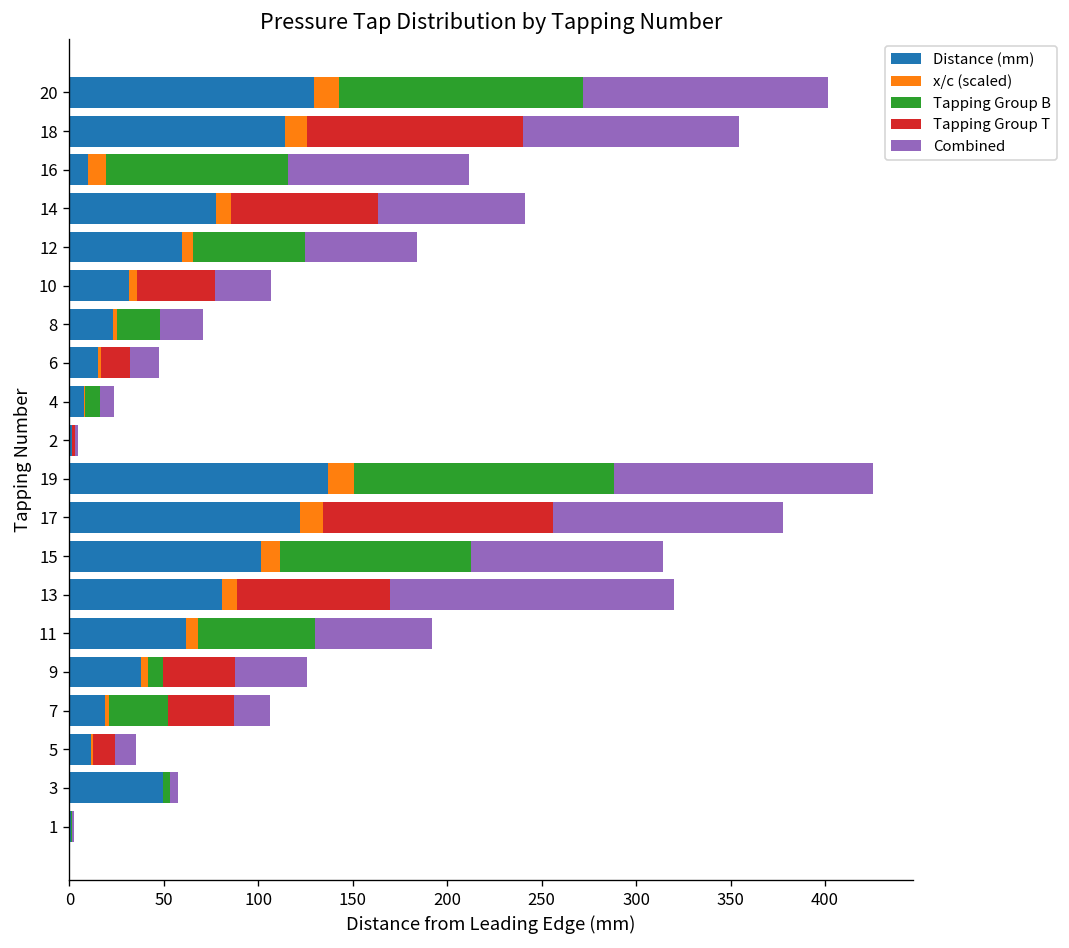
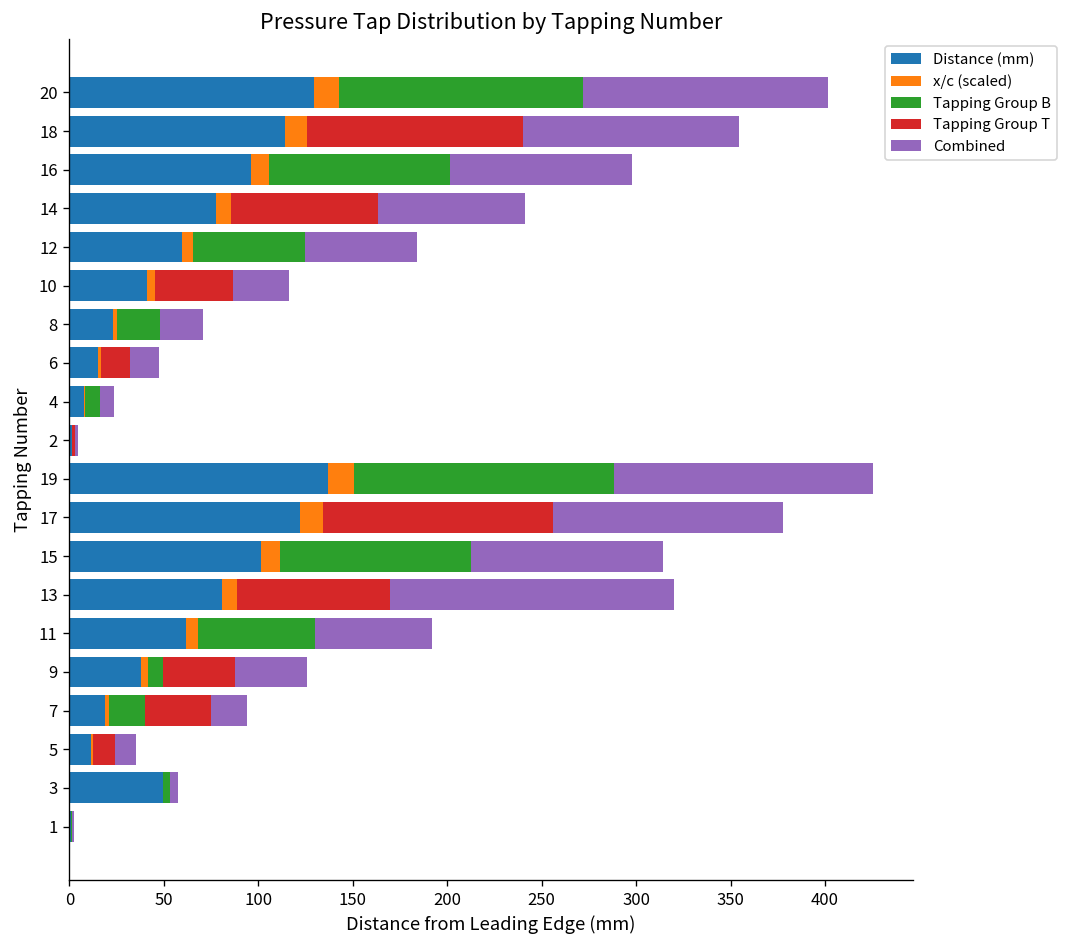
Distance (mm), 16: 10 -> 96
Distance (mm), 10: 32 -> 41
Tapping Group B, 7: 31 -> 19
